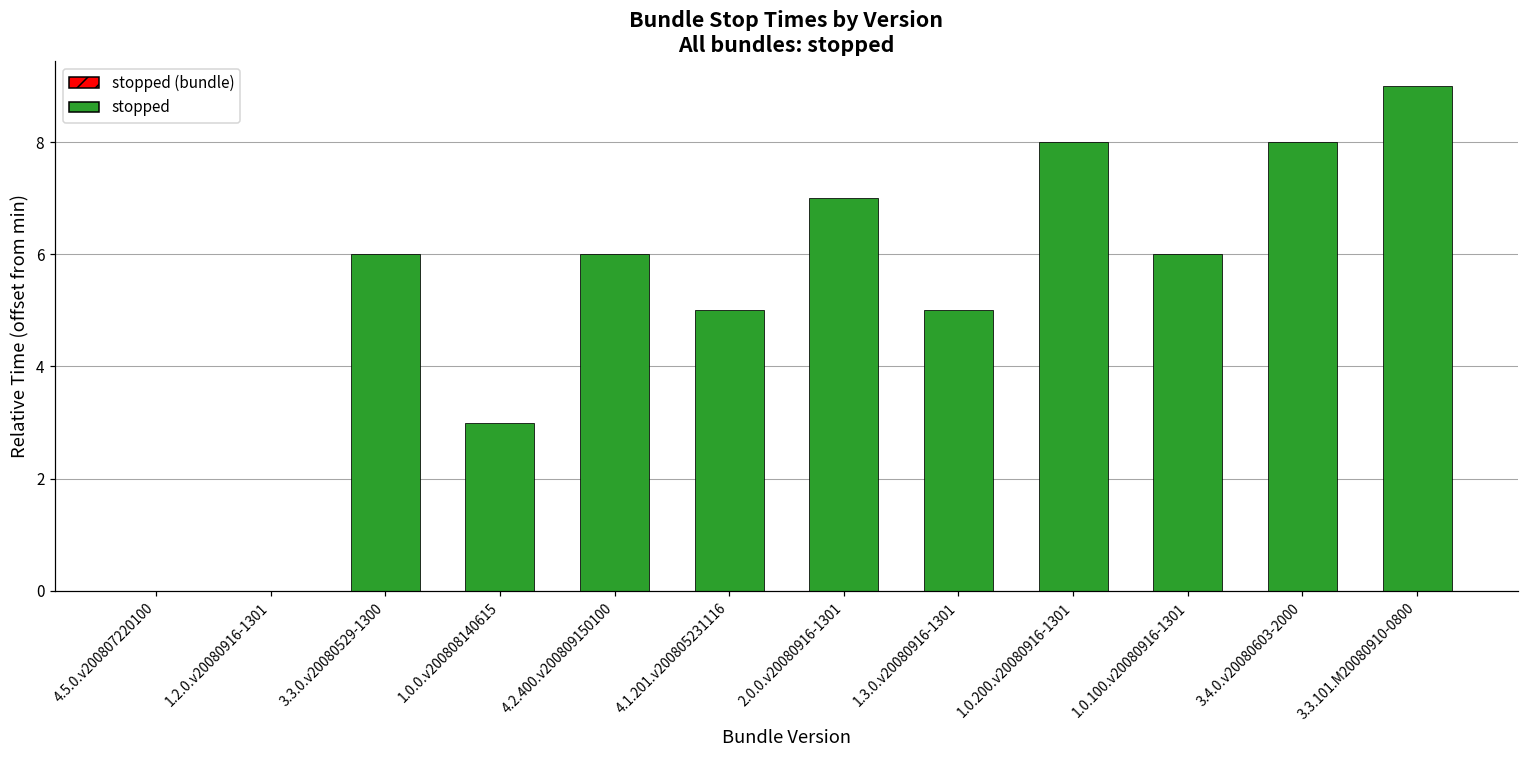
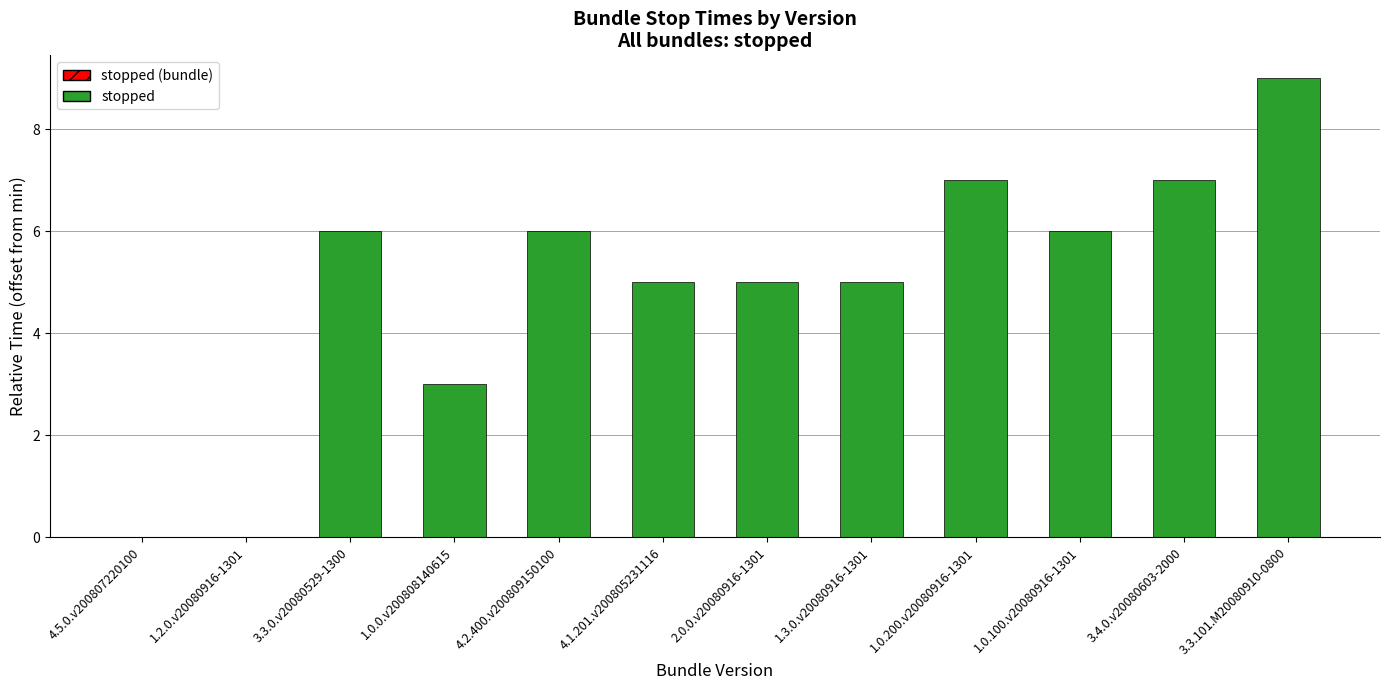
2.0.0.v20080916-1301: 7.0 -> 5.0
1.0.200.v20080916-1301: 8.0 -> 7.0
3.4.0.v20080603-2000: 8.0 -> 7.0
